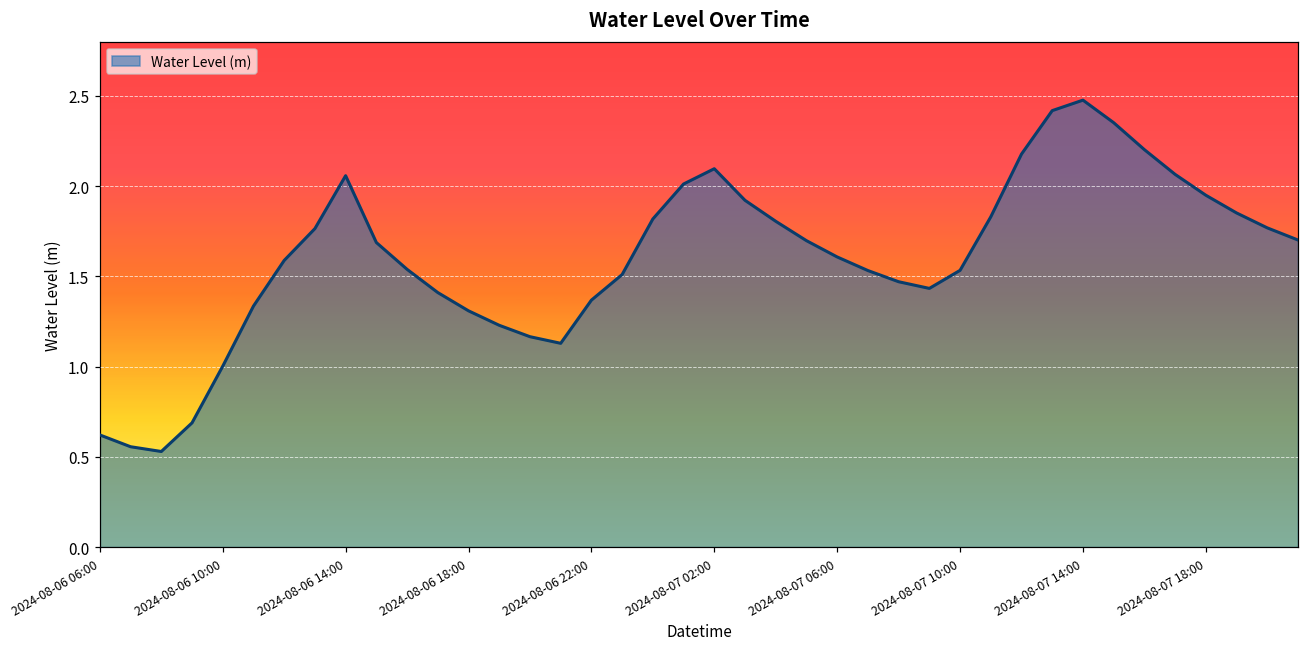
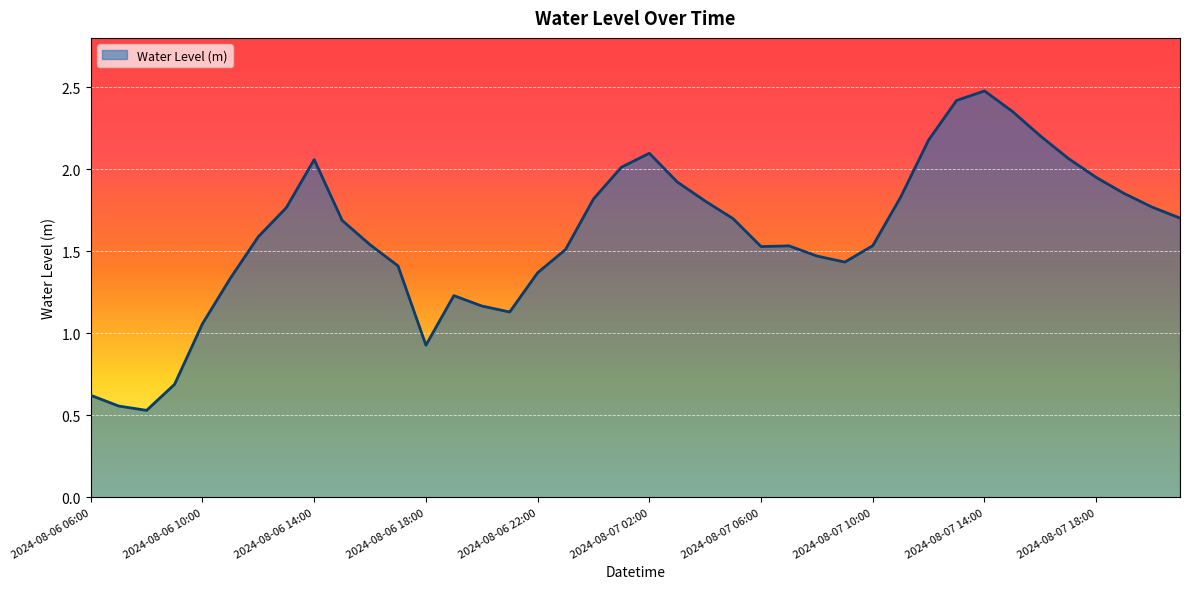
2024-08-06 10:00: 1.00 -> 1.06
2024-08-06 18:00: 1.31 -> 0.93
2024-08-07 06:00: 1.61 -> 1.53
